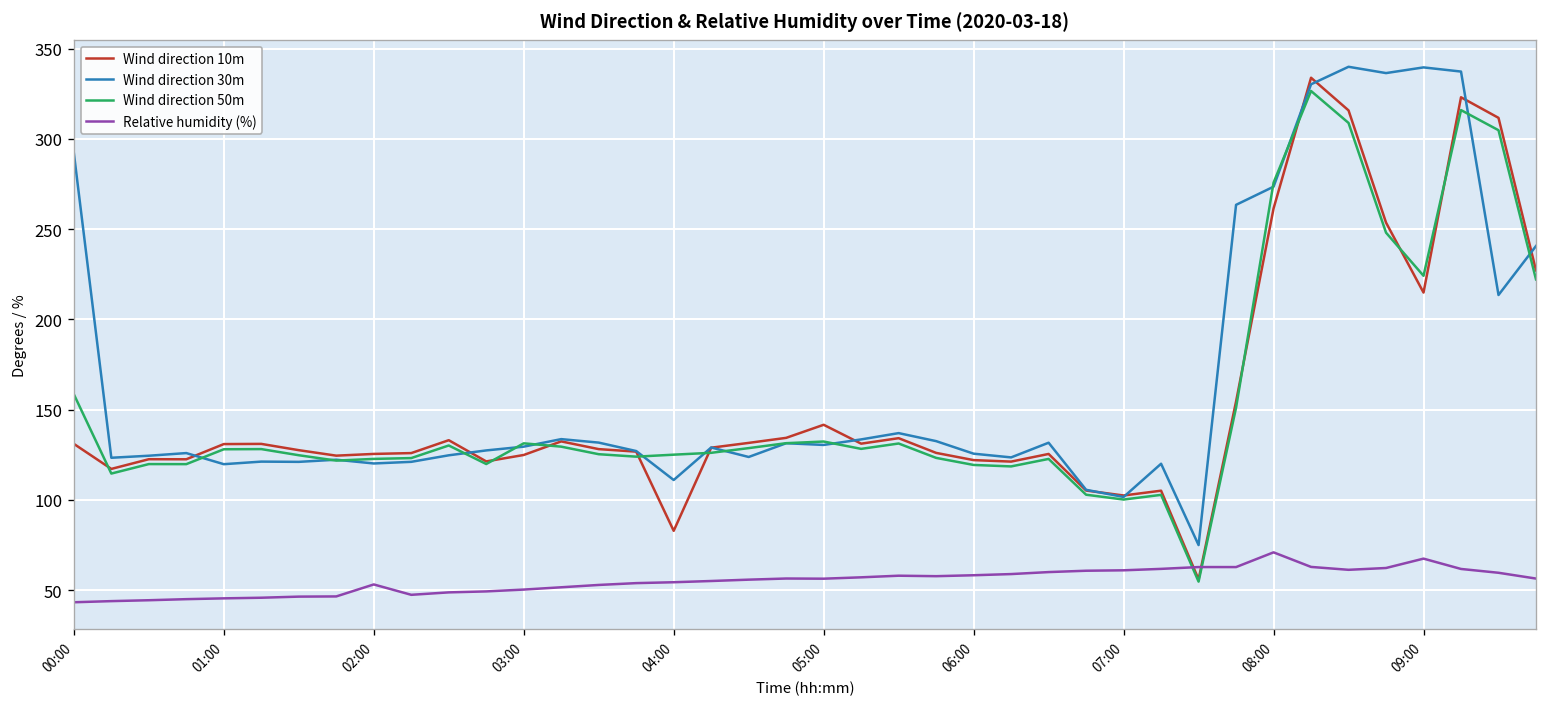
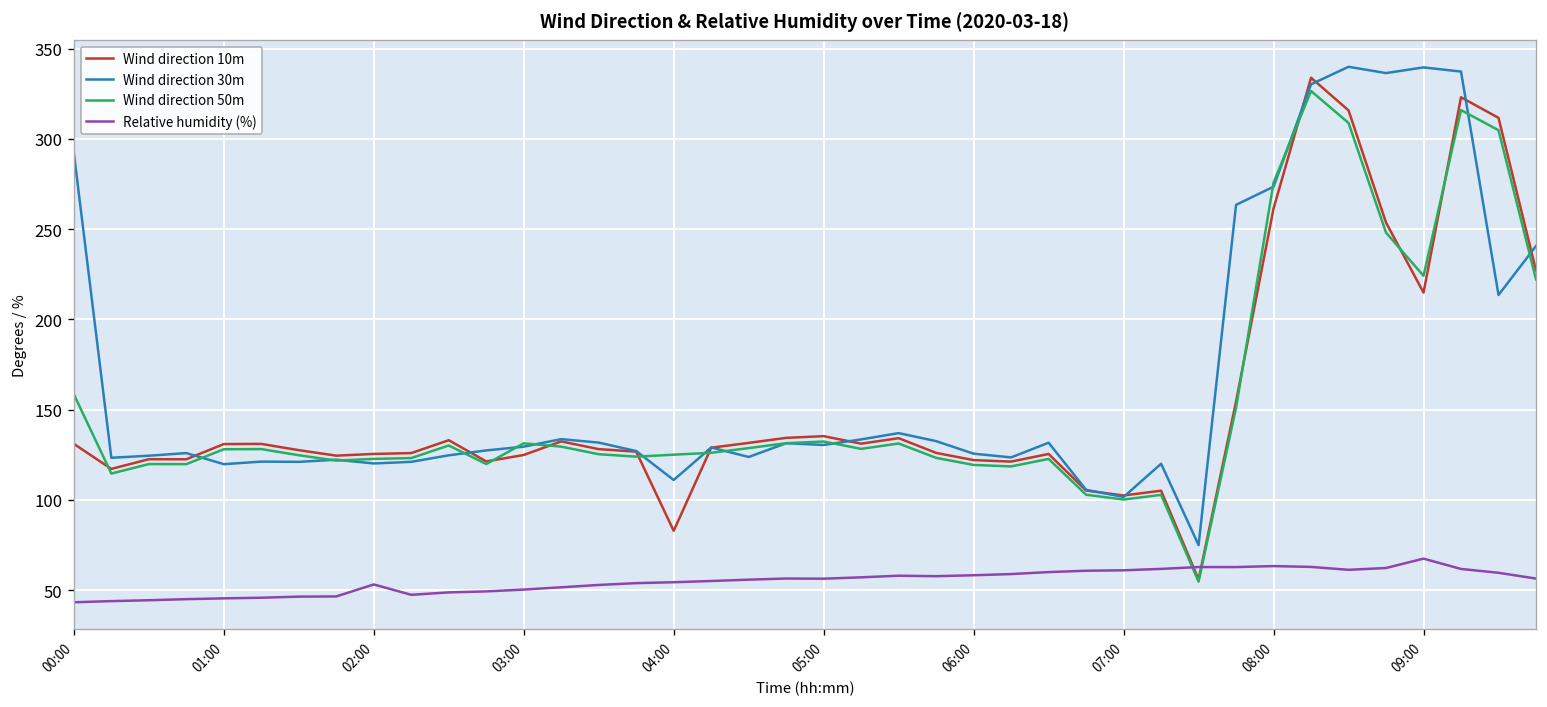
Wind direction 10m, 05:00: 142 -> 135
Relative humidity (%), 08:00: 71 -> 63
